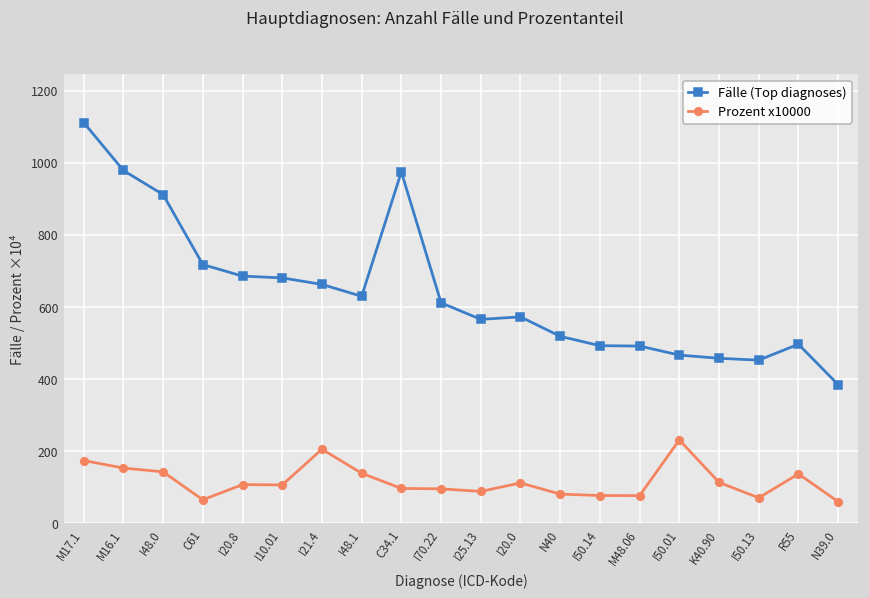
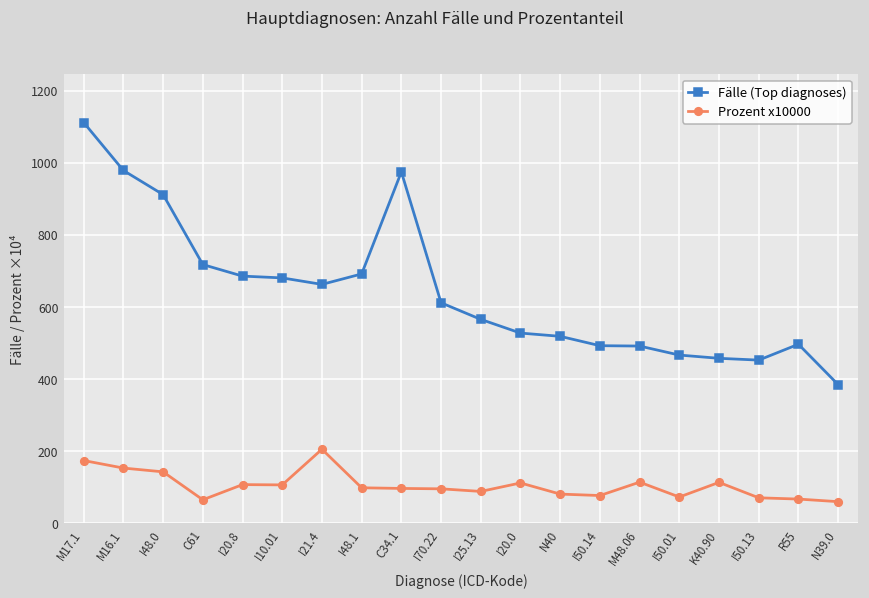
Fälle (Top diagnoses), I48.1: 630 -> 690
Prozent x10000, I48.1: 140 -> 100
Fälle (Top diagnoses), I20.0: 570 -> 530
Prozent x10000, M48.06: 80 -> 110
Prozent x10000, I50.01: 230 -> 70
Prozent x10000, R55: 140 -> 70
